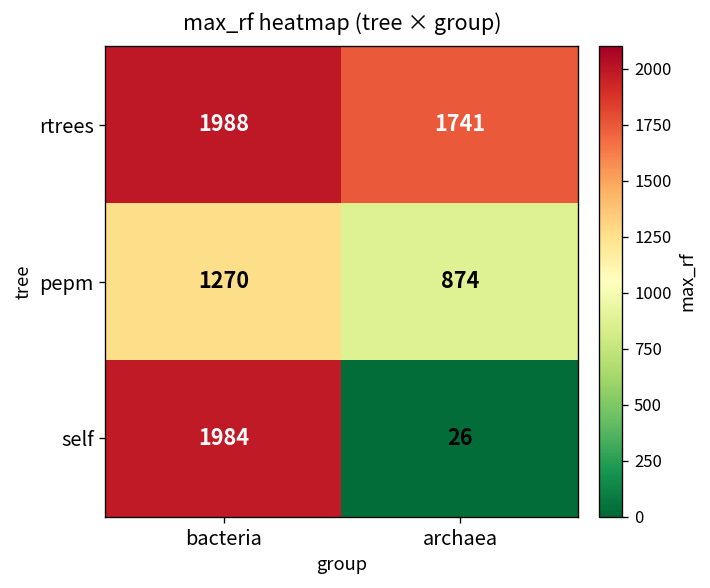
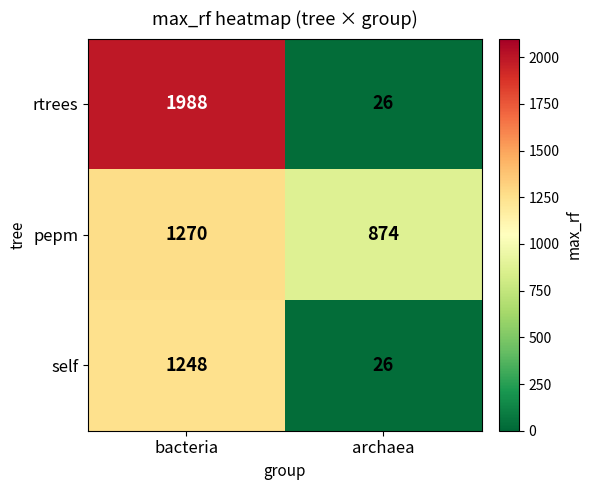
rtrees, archaea: 1741 -> 26
self, bacteria: 1984 -> 1248
